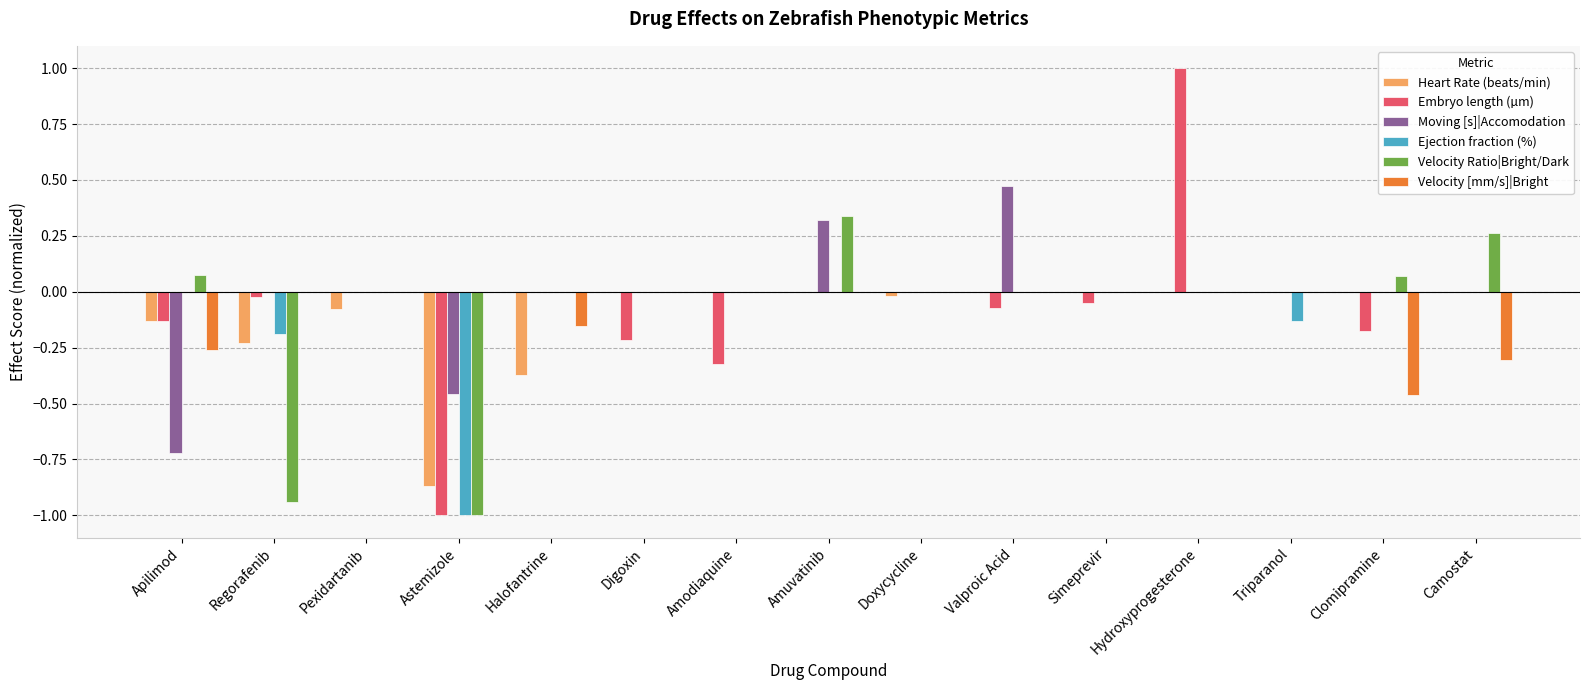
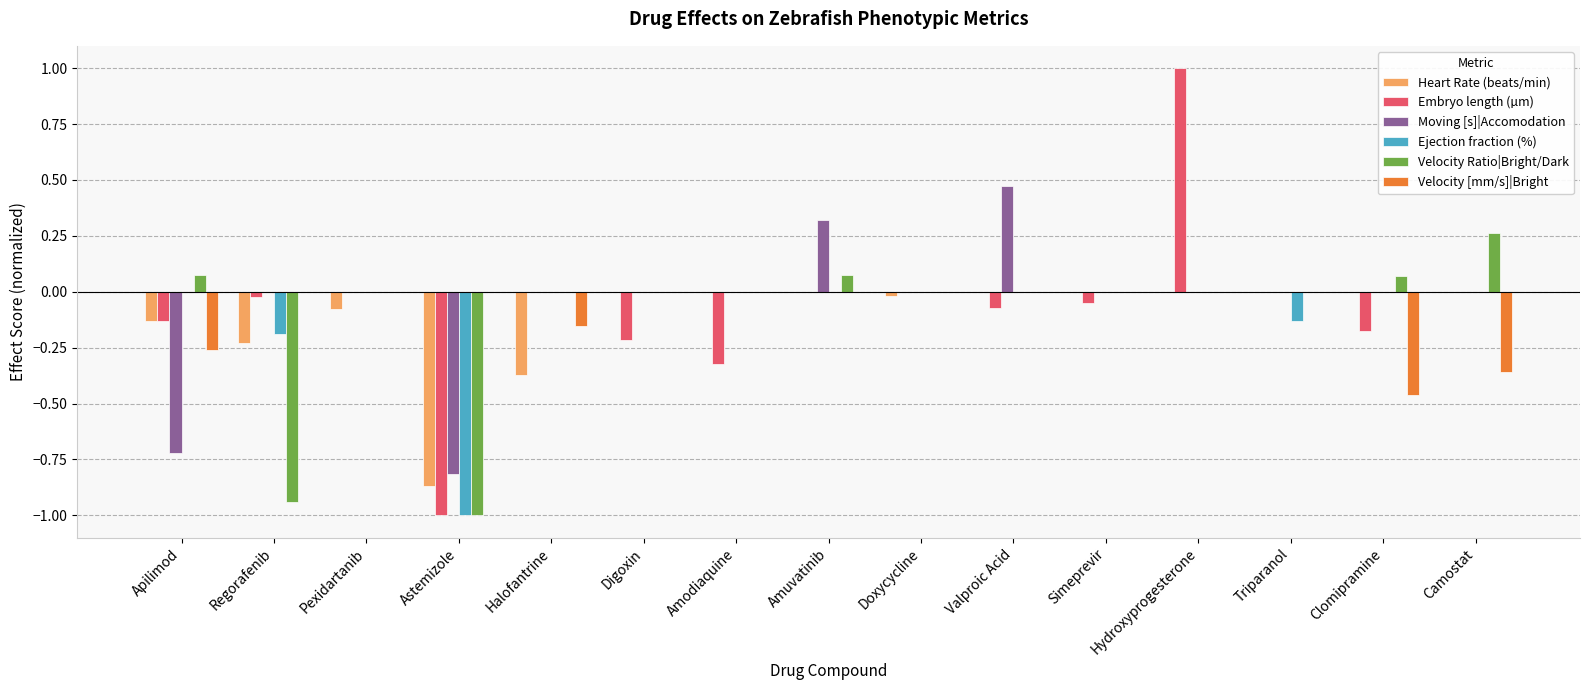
Moving [s]|Accomodation, Astemizole: -0.46 -> -0.81
Velocity Ratio|Bright/Dark, Amuvatinib: 0.34 -> 0.07
Velocity [mm/s]|Bright, Camostat: -0.30 -> -0.36
